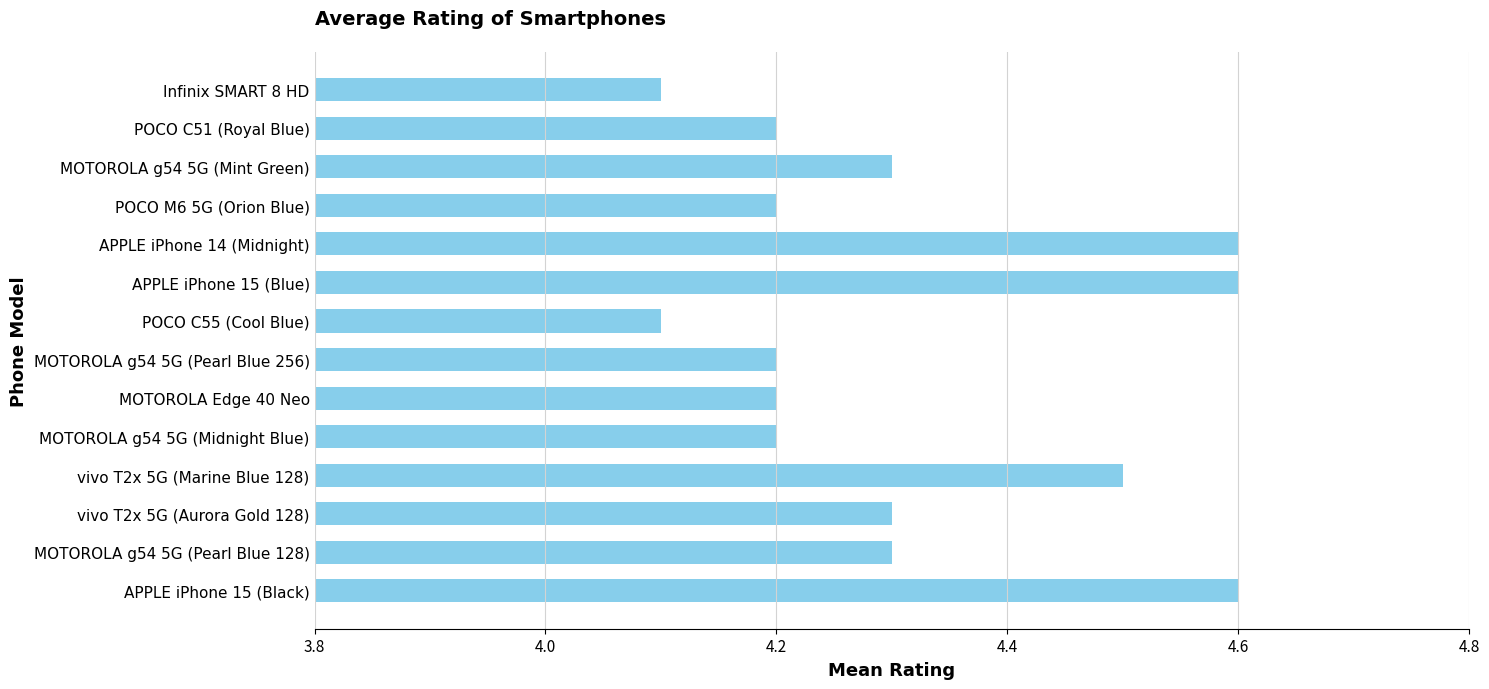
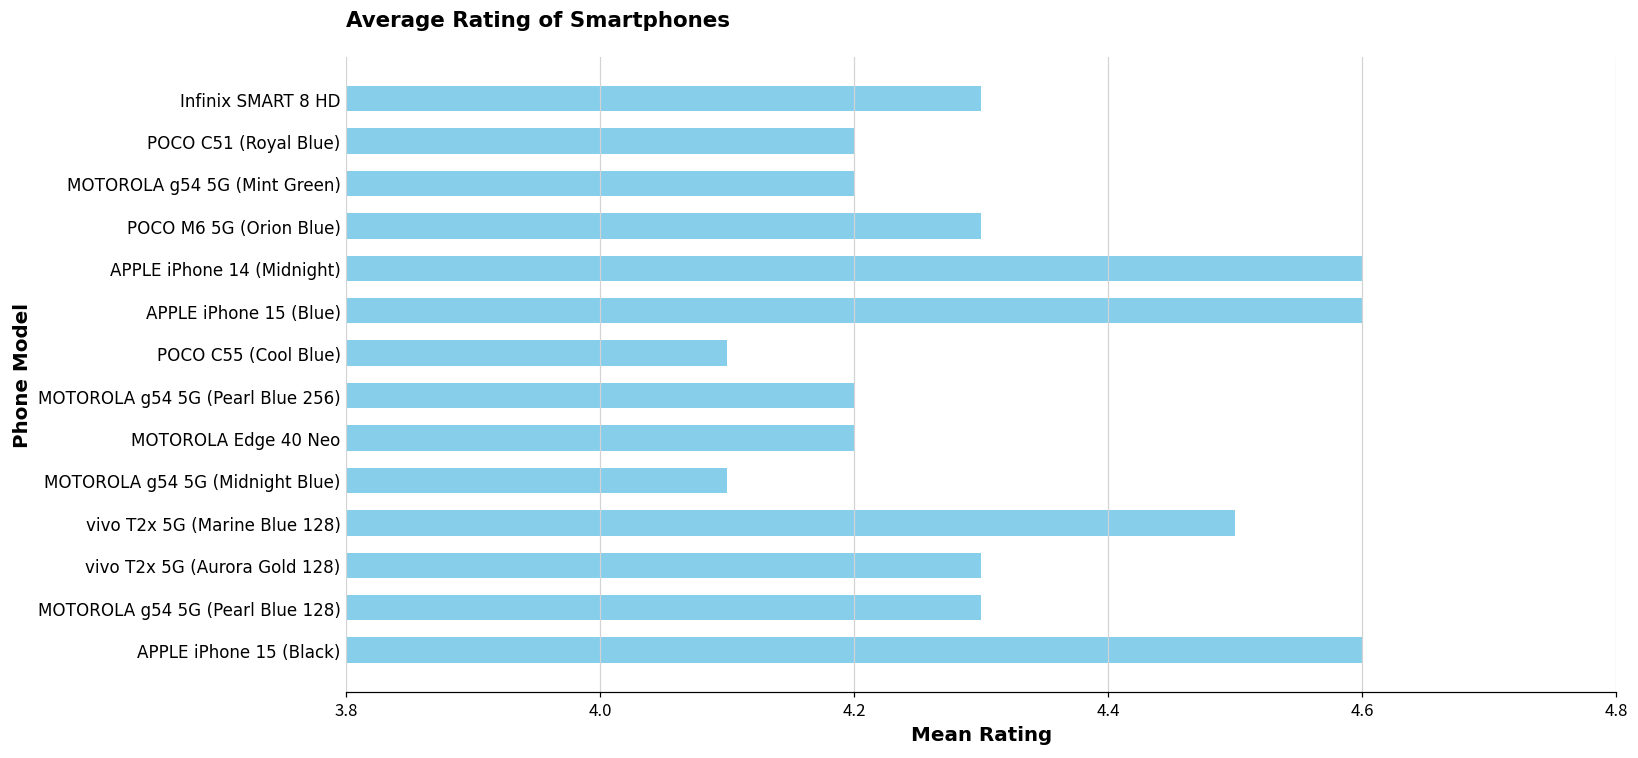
Infinix SMART 8 HD: 4.1 -> 4.3
MOTOROLA g54 5G (Mint Green): 4.3 -> 4.2
POCO M6 5G (Orion Blue): 4.2 -> 4.3
MOTOROLA g54 5G (Midnight Blue): 4.2 -> 4.1
